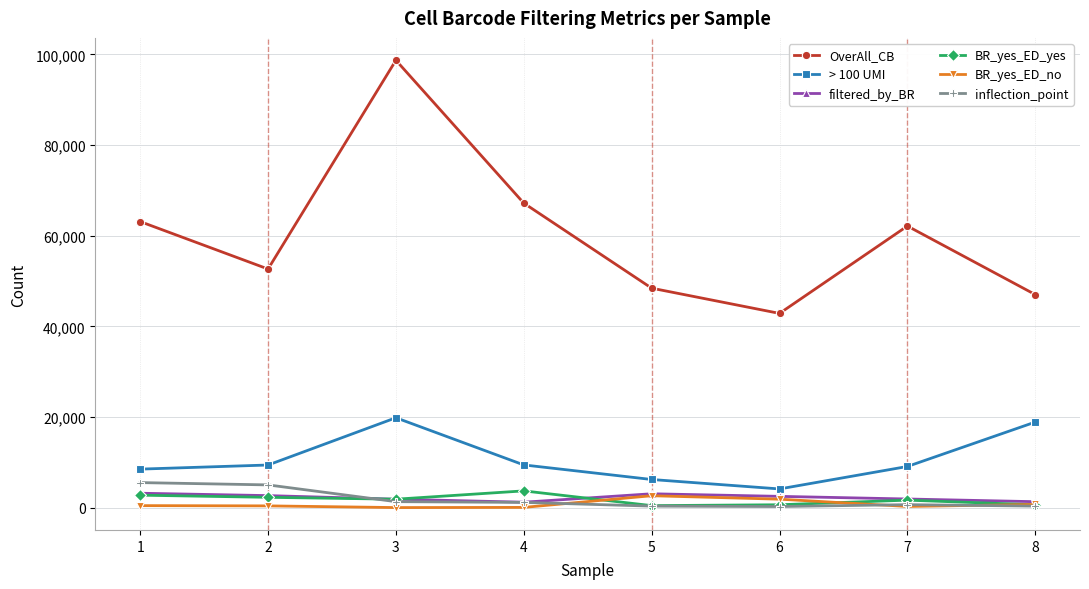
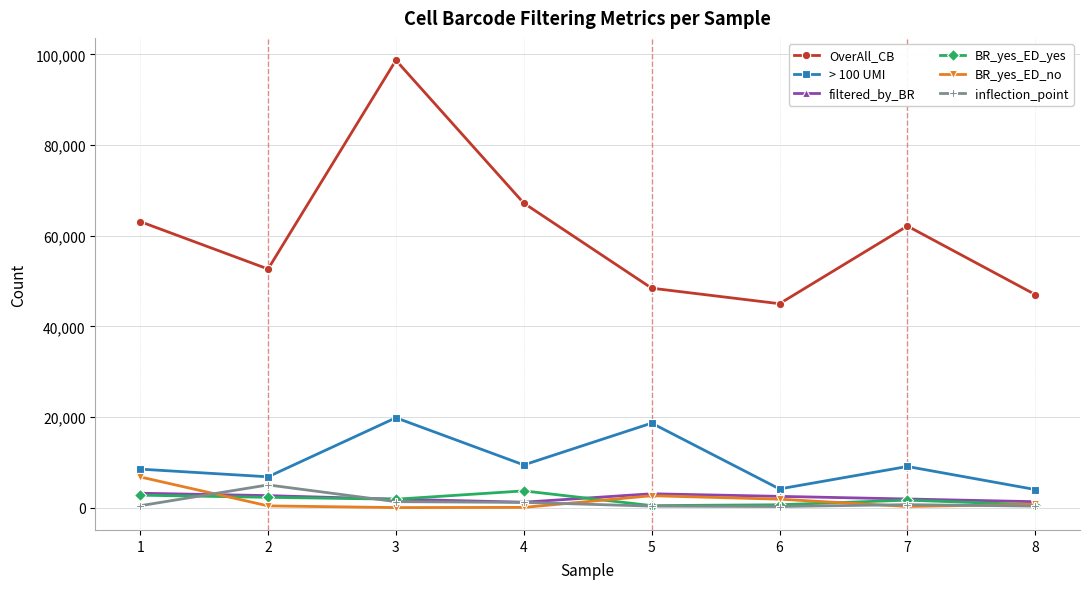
BR_yes_ED_no, 1: 0 -> 7,000
inflection_point, 1: 6,000 -> 0
> 100 UMI, 2: 9,000 -> 7,000
> 100 UMI, 5: 6,000 -> 19,000
OverAll_CB, 6: 43,000 -> 45,000
> 100 UMI, 8: 19,000 -> 4,000
